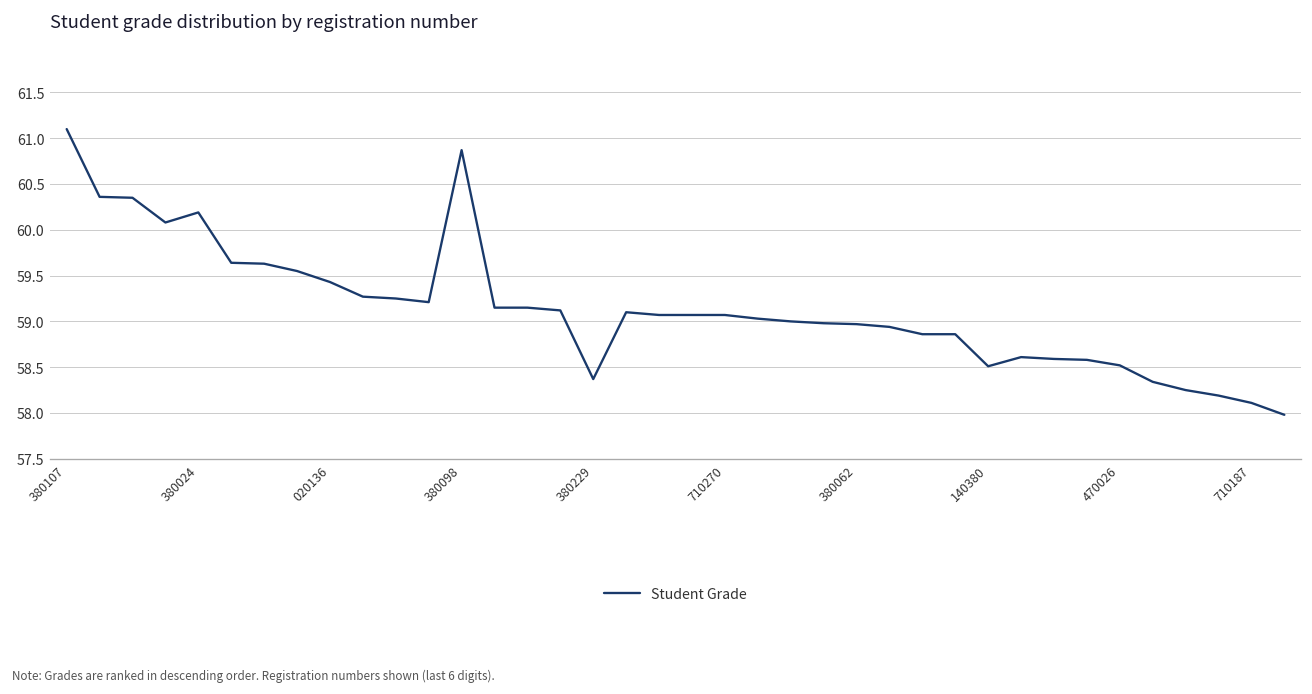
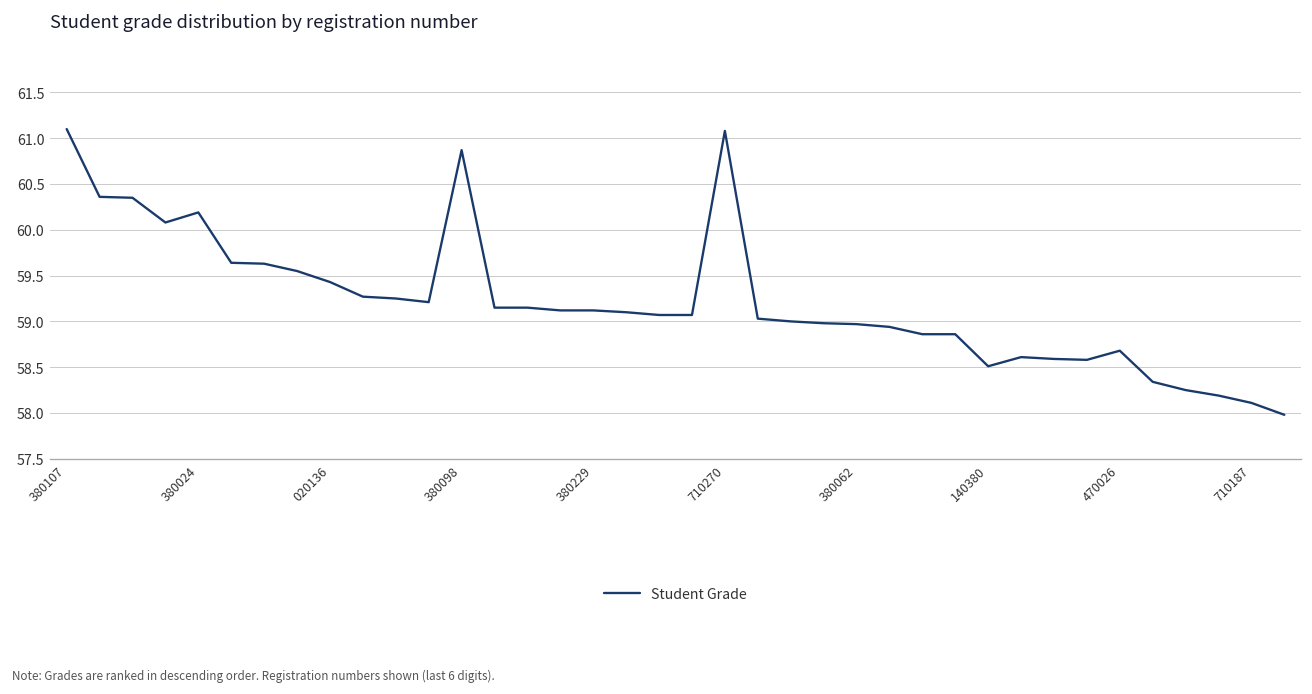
380229: 58.4 -> 59.1
710270: 59.1 -> 61.1
470026: 58.5 -> 58.7
